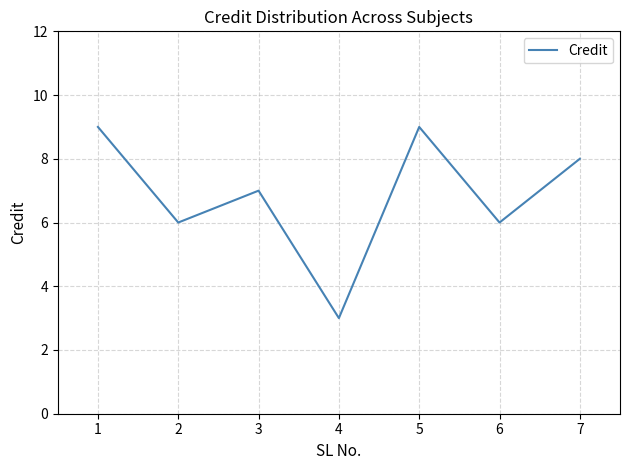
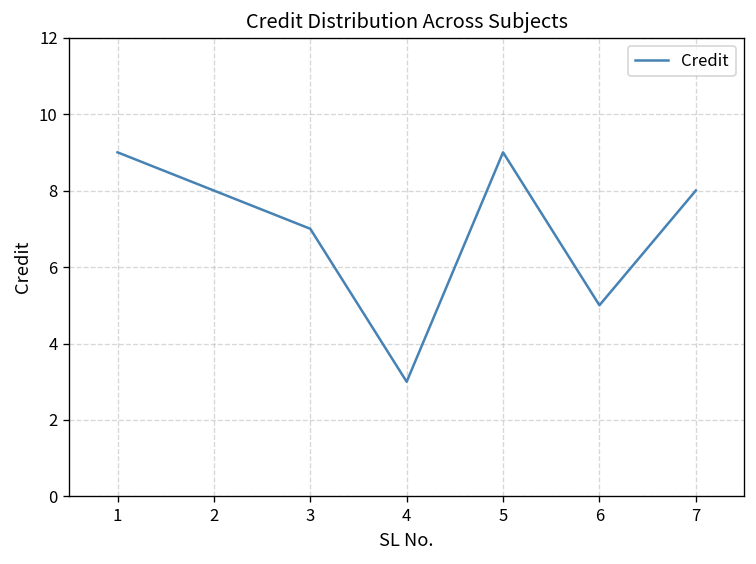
2: 6 -> 8
6: 6 -> 5
